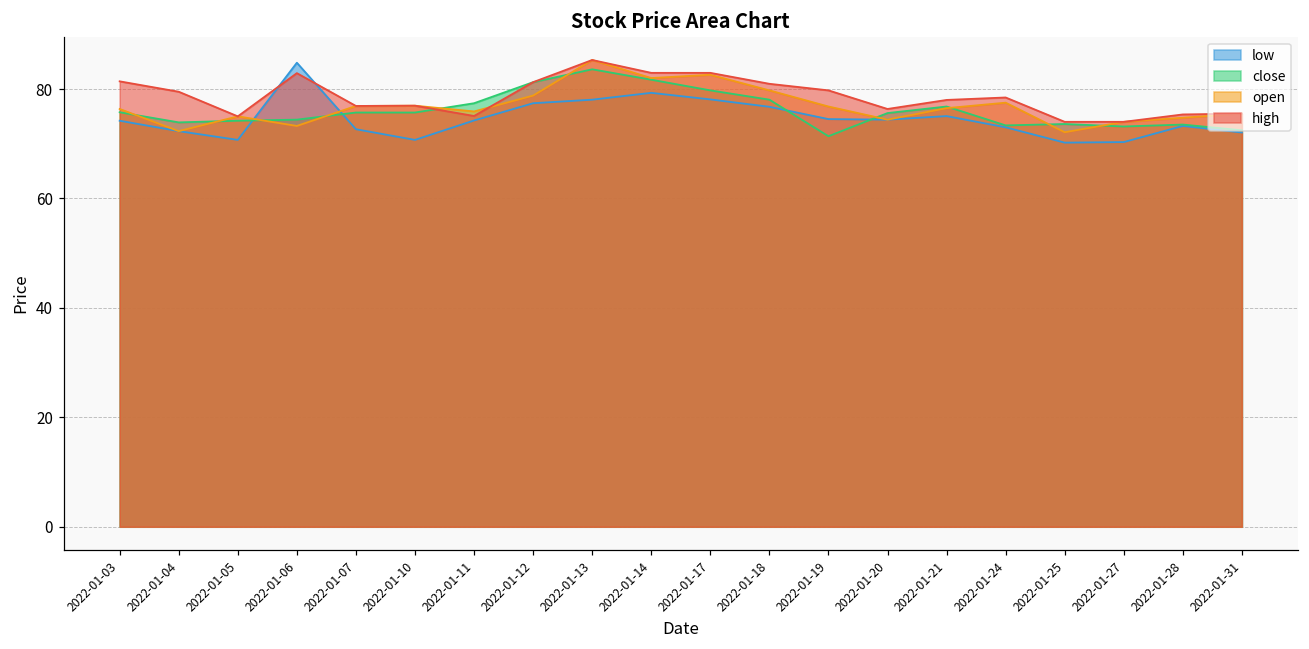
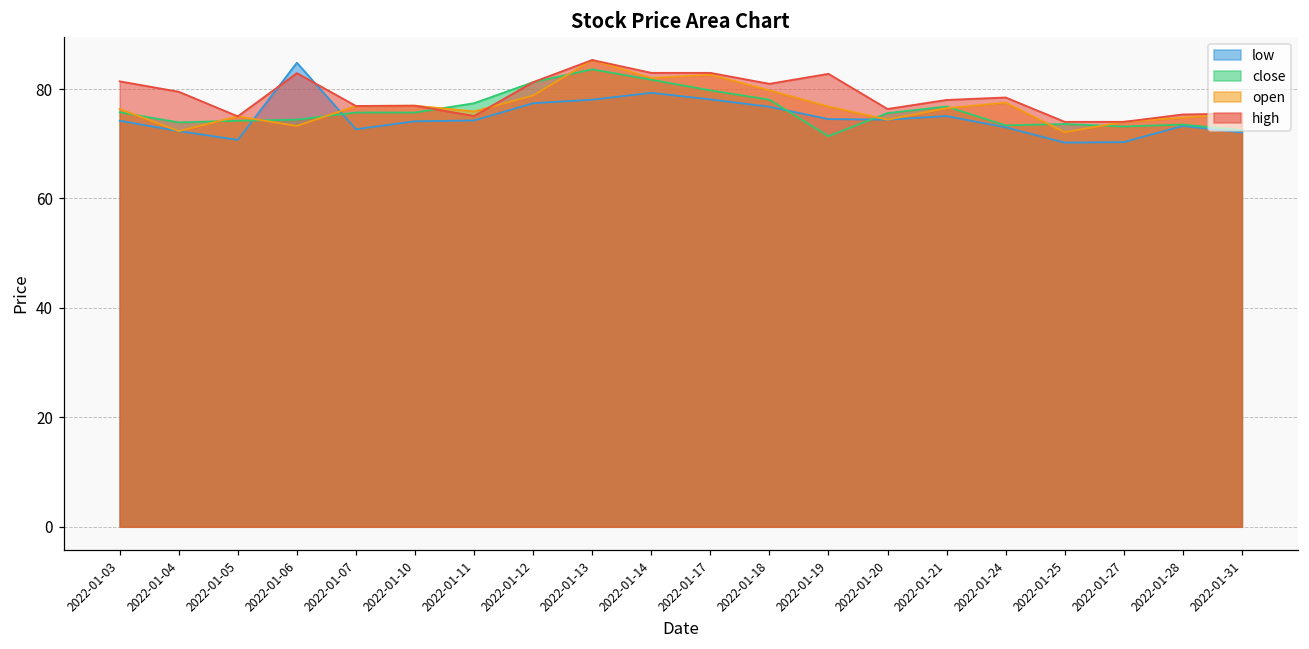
low, 2022-01-10: 71 -> 74
high, 2022-01-19: 80 -> 83
